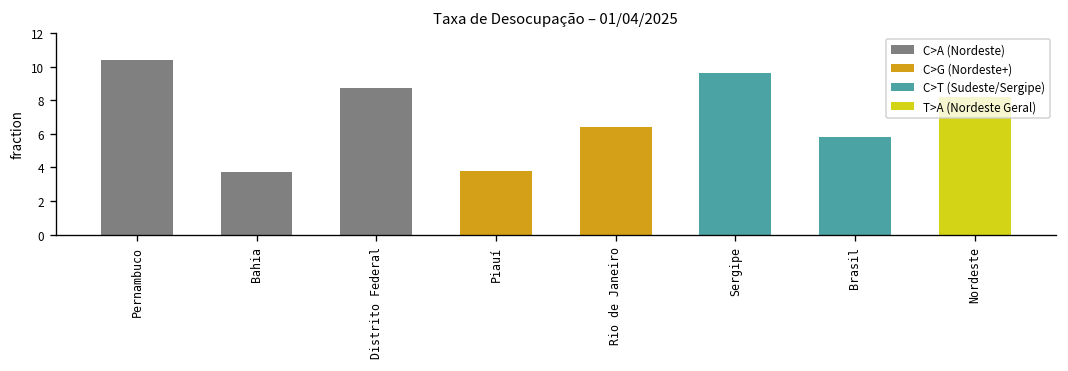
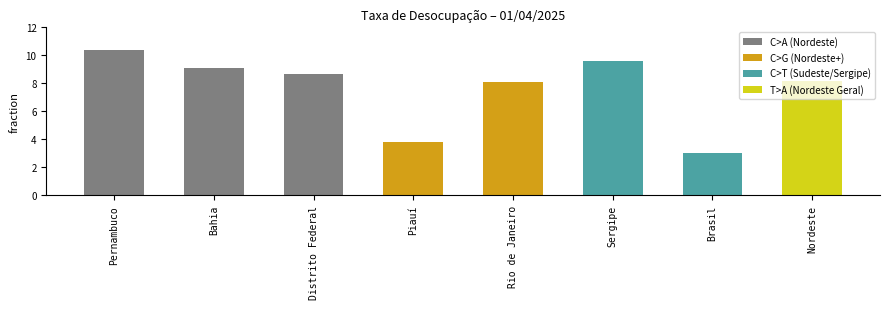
Bahia: 3.7 -> 9.1
Rio de Janeiro: 6.4 -> 8.1
Brasil: 5.8 -> 3.0
